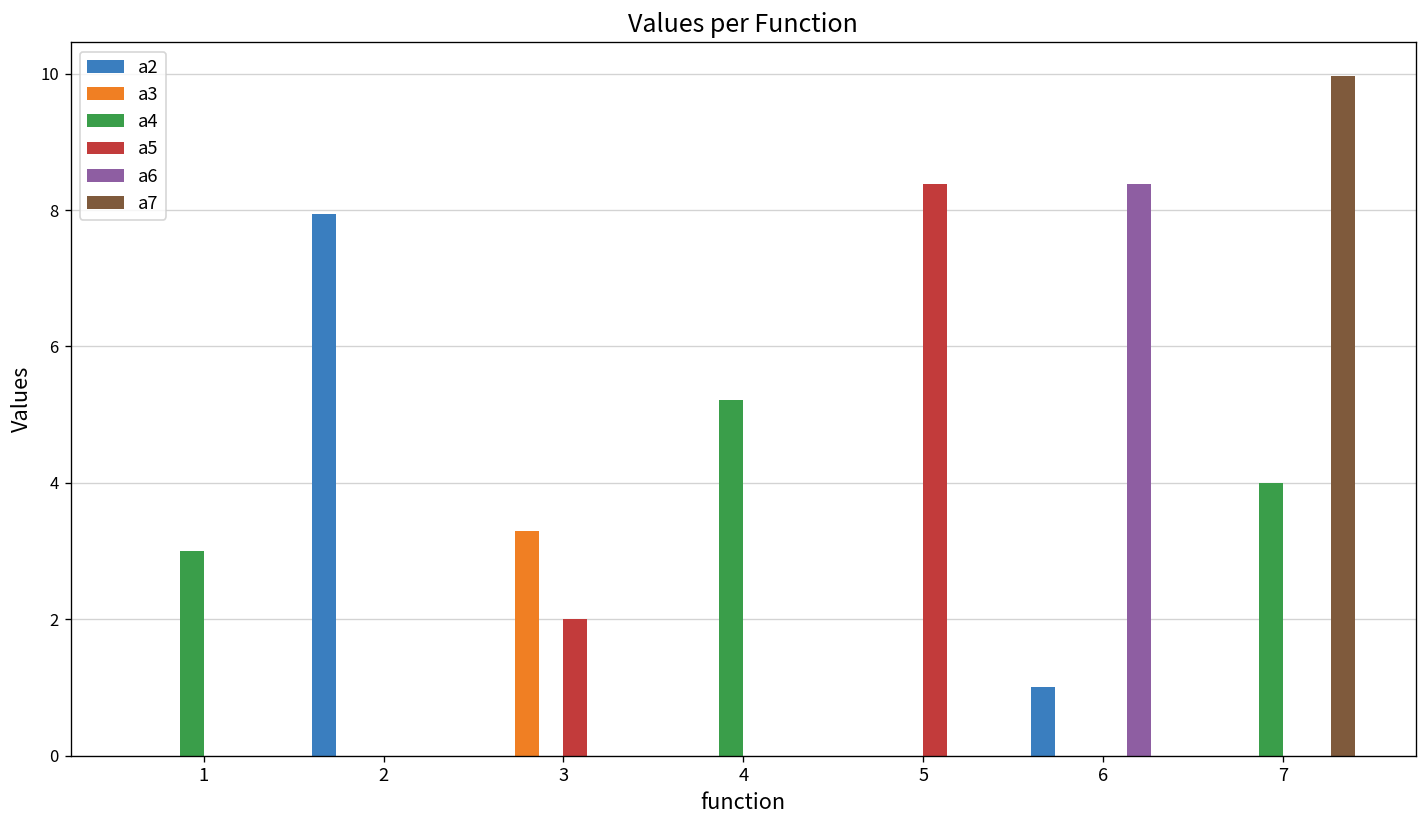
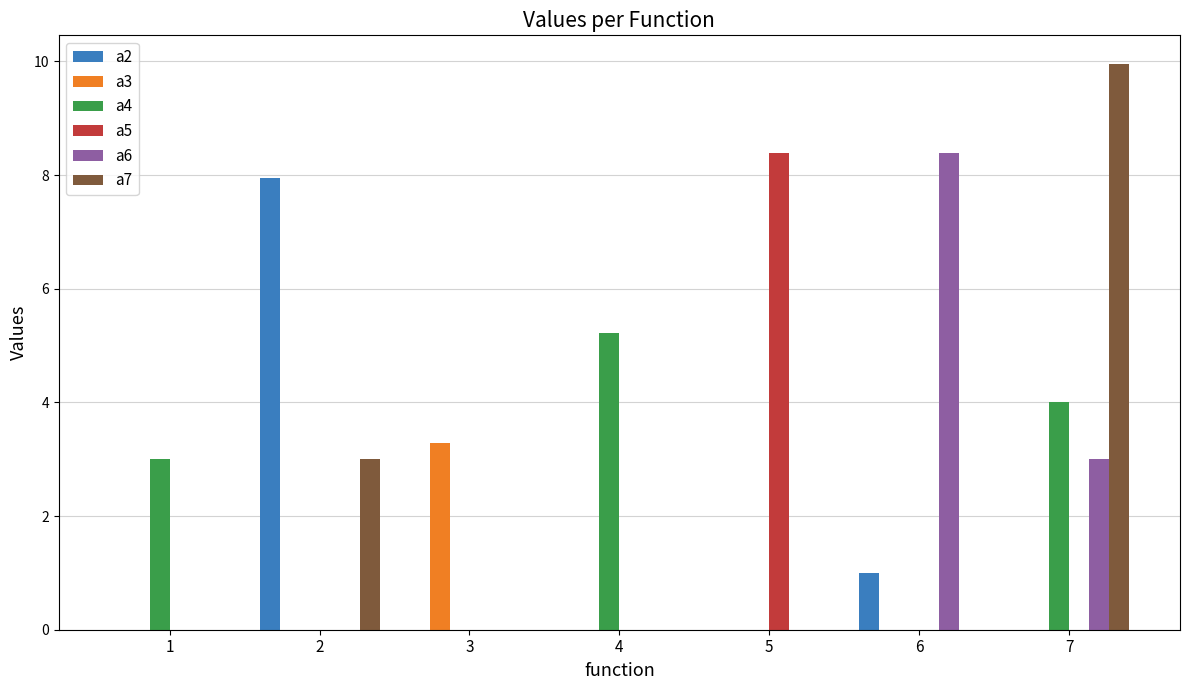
a7, 2: 0 -> 3
a5, 3: 2 -> 0
a6, 7: 0 -> 3
